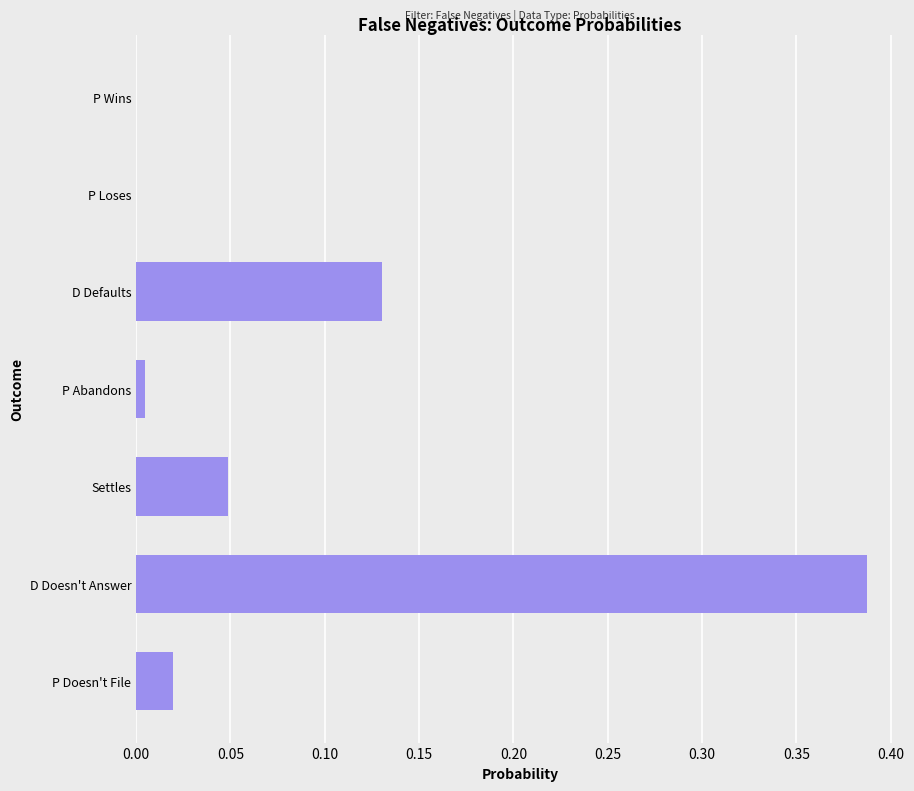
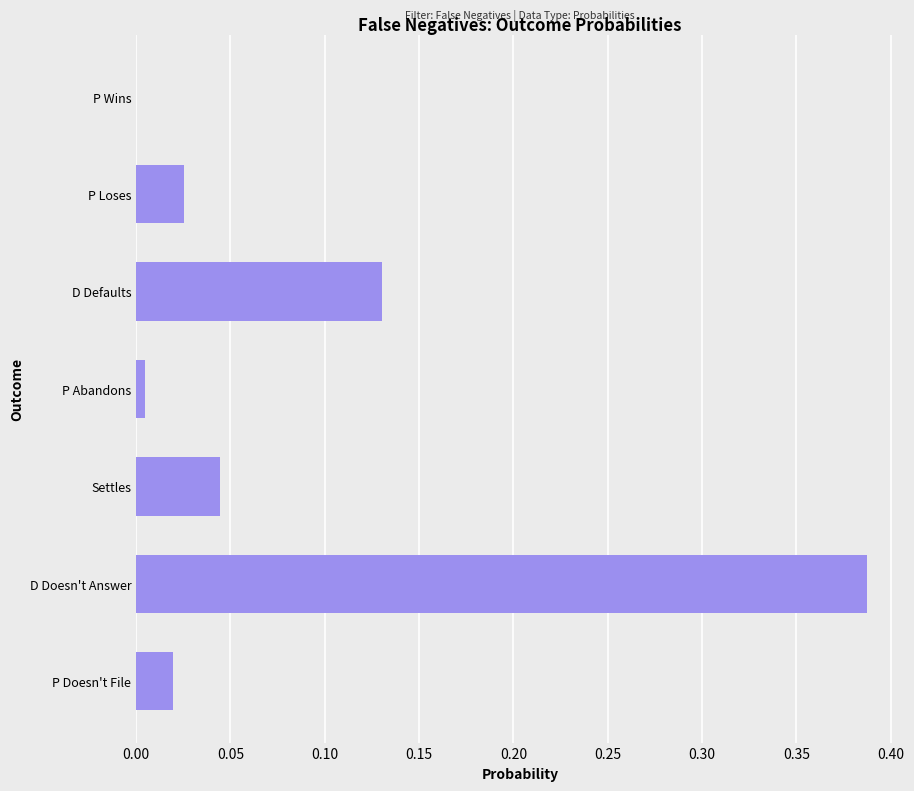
P Loses: 0.000 -> 0.025
Settles: 0.049 -> 0.044
